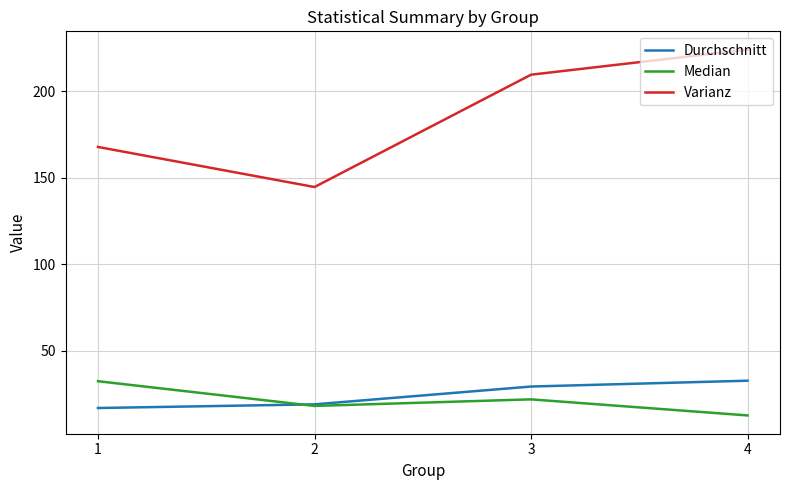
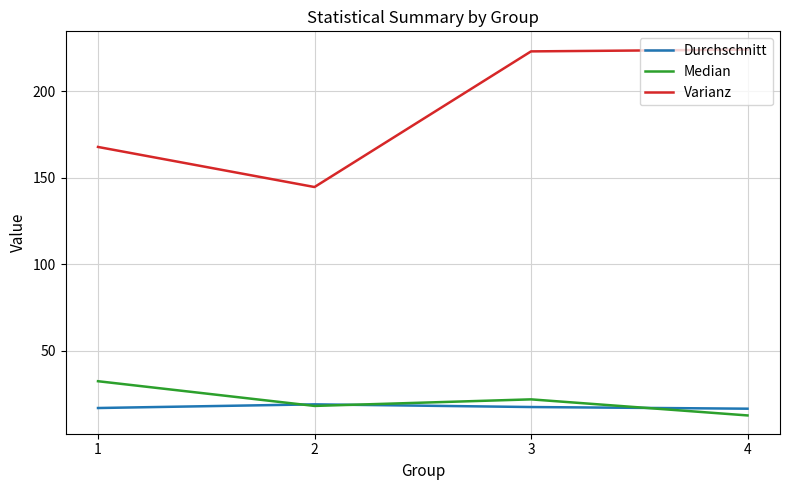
Durchschnitt, 3: 29 -> 17
Varianz, 3: 210 -> 223
Durchschnitt, 4: 33 -> 16
